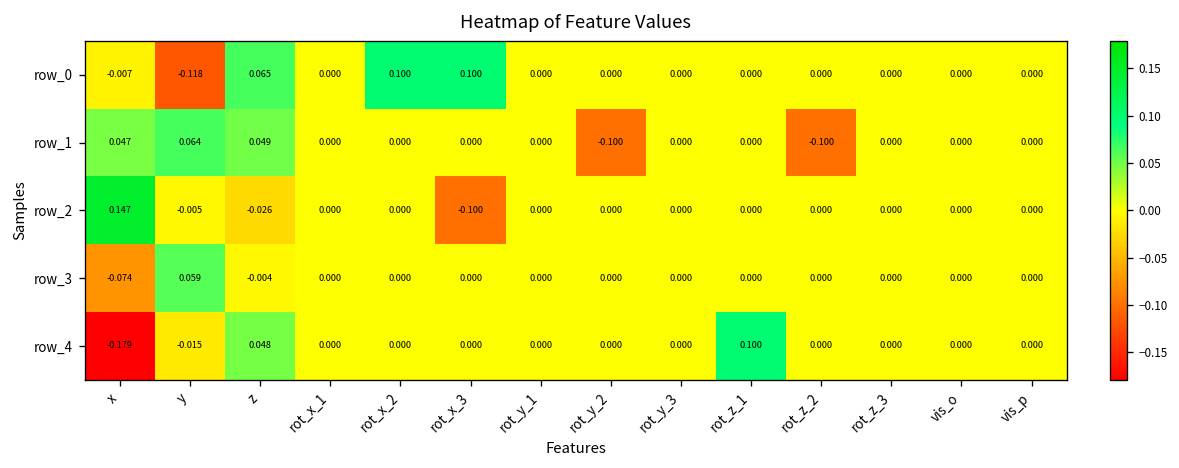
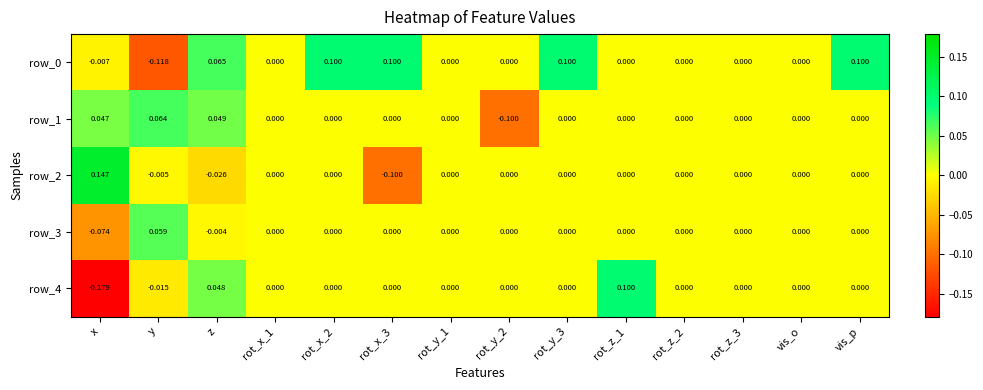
row_0, rot_y_3: 0.000 -> 0.100
row_0, vis_p: 0.000 -> 0.100
row_1, rot_z_2: -0.100 -> 0.000
